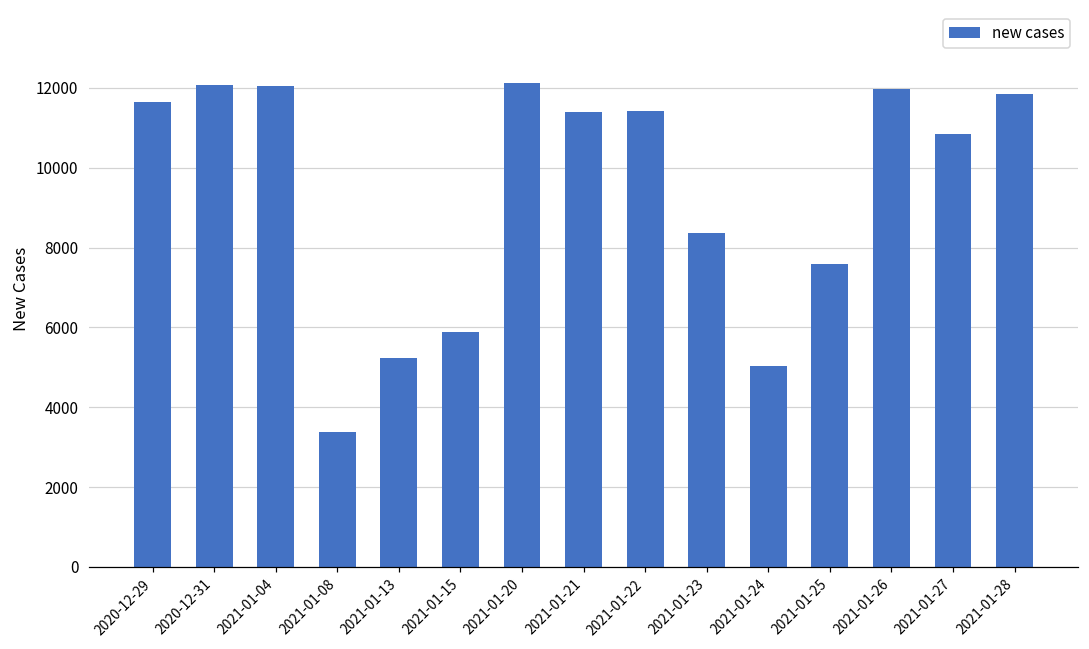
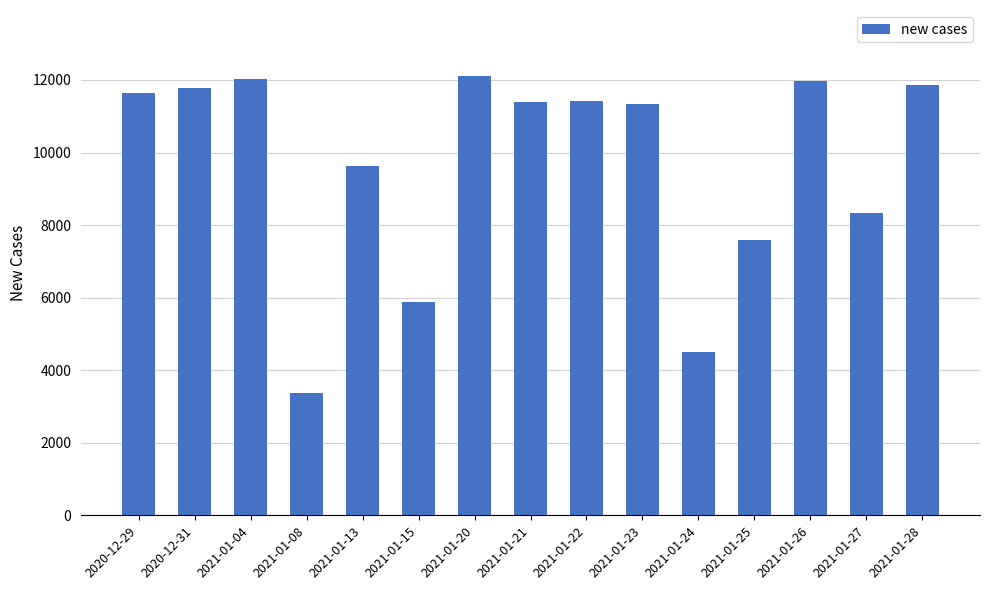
2020-12-31: 12100 -> 11800
2021-01-13: 5200 -> 9600
2021-01-23: 8400 -> 11400
2021-01-24: 5000 -> 4500
2021-01-27: 10800 -> 8300
